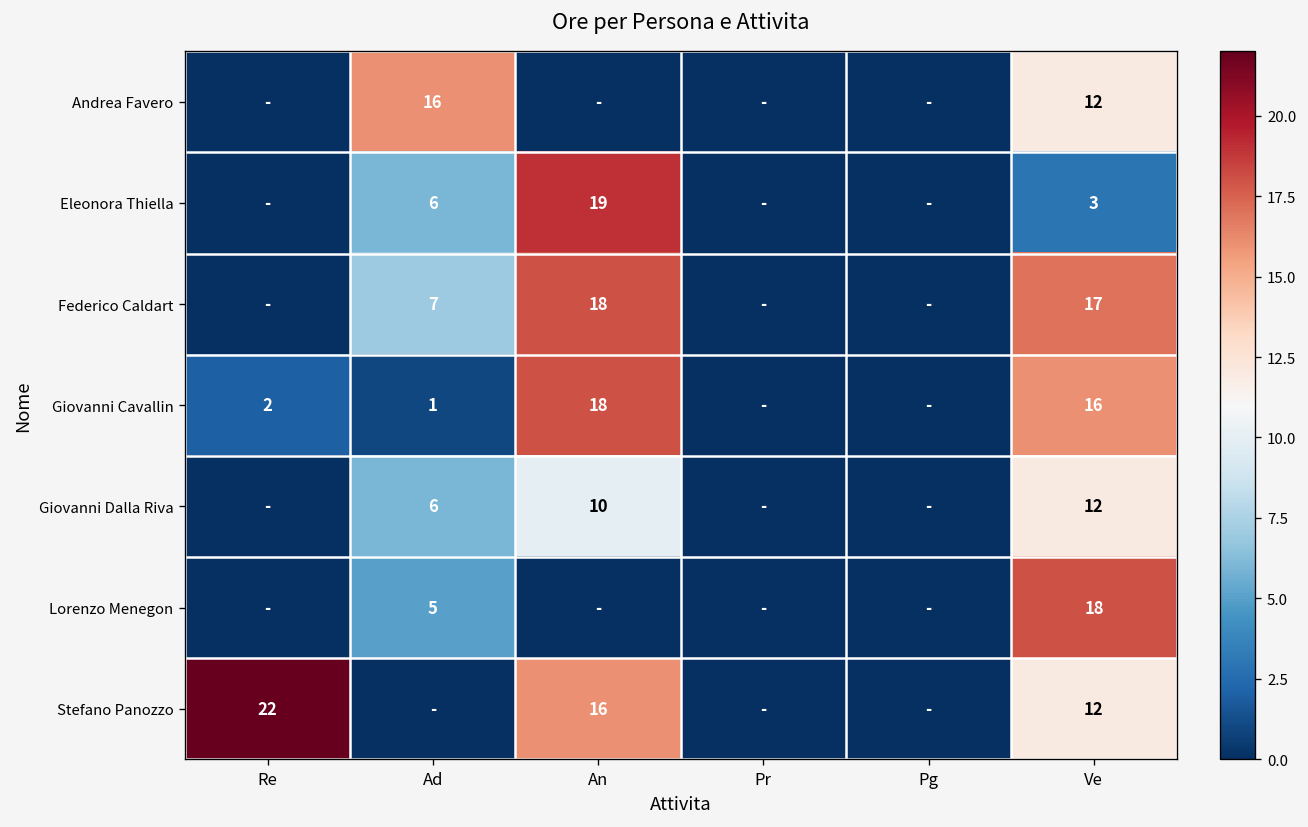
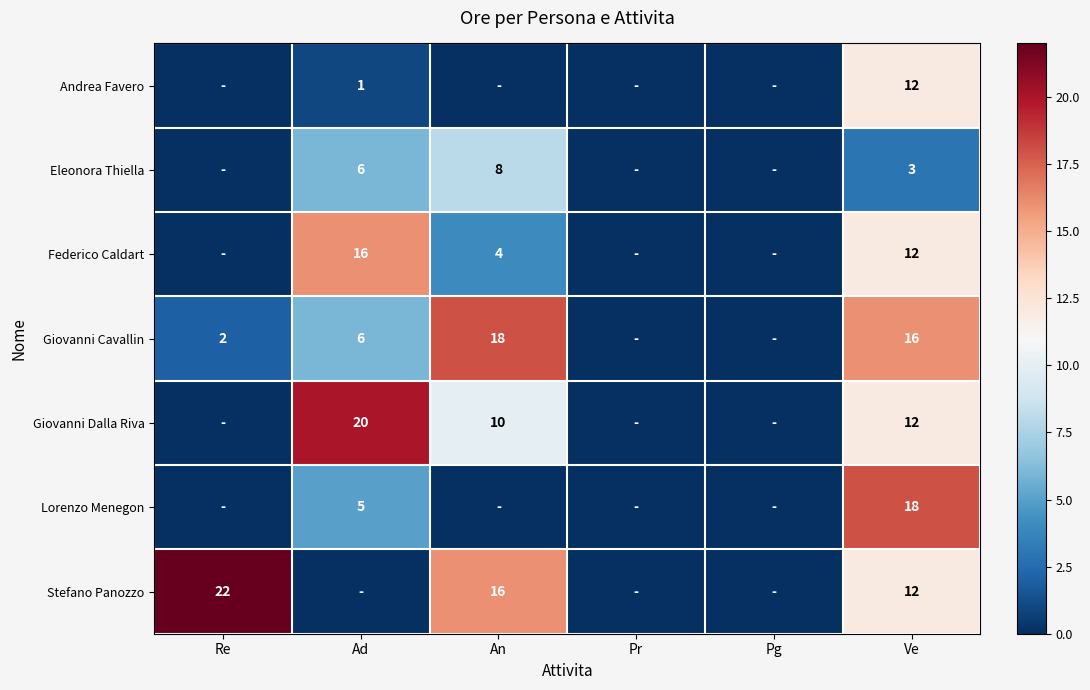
Andrea Favero, Ad: 16 -> 1
Eleonora Thiella, An: 19 -> 8
Federico Caldart, Ad: 7 -> 16
Federico Caldart, An: 18 -> 4
Federico Caldart, Ve: 17 -> 12
Giovanni Cavallin, Ad: 1 -> 6
Giovanni Dalla Riva, Ad: 6 -> 20
